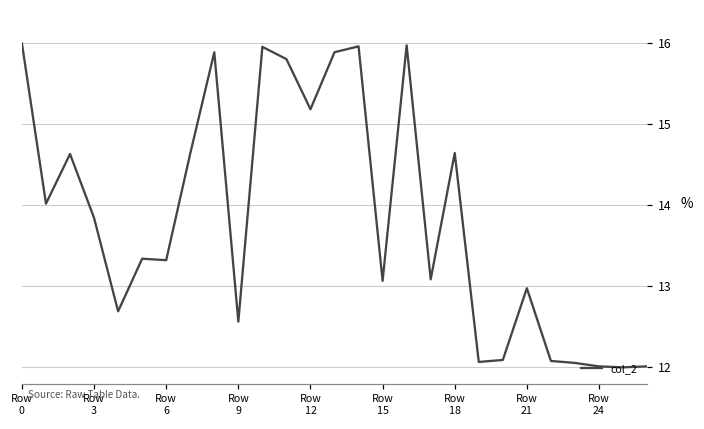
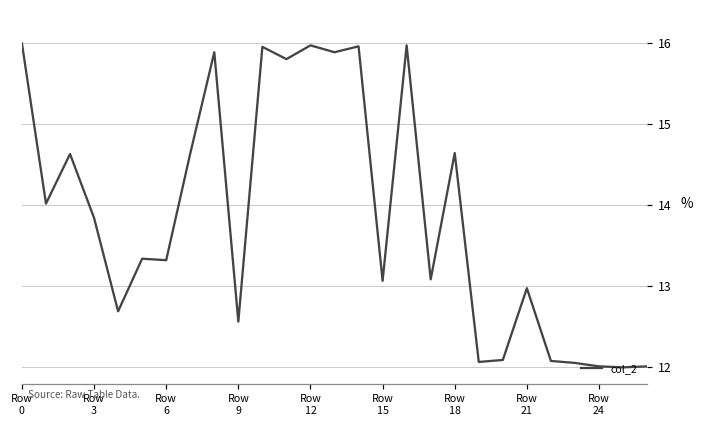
Row 12: 15.2 -> 16.0
